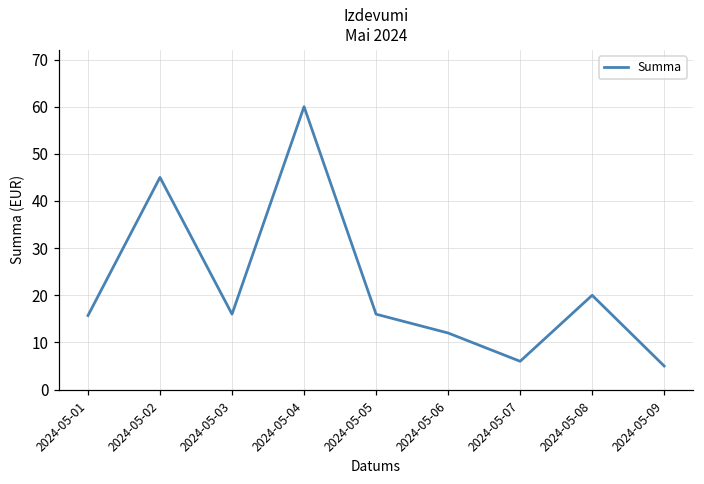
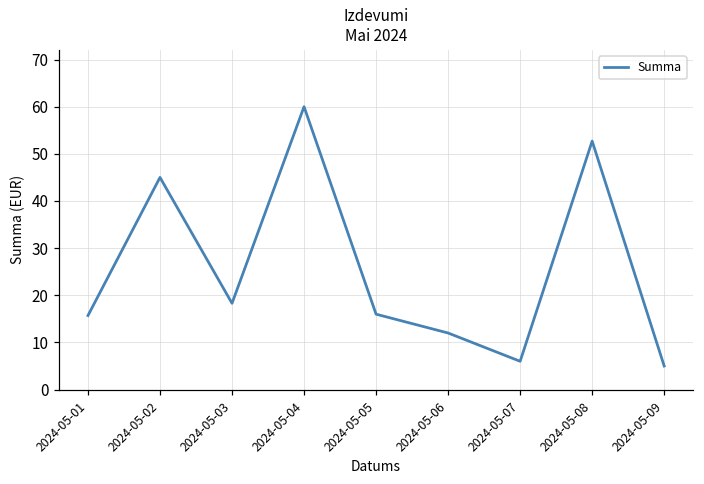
2024-05-03: 16 -> 18
2024-05-08: 20 -> 53
